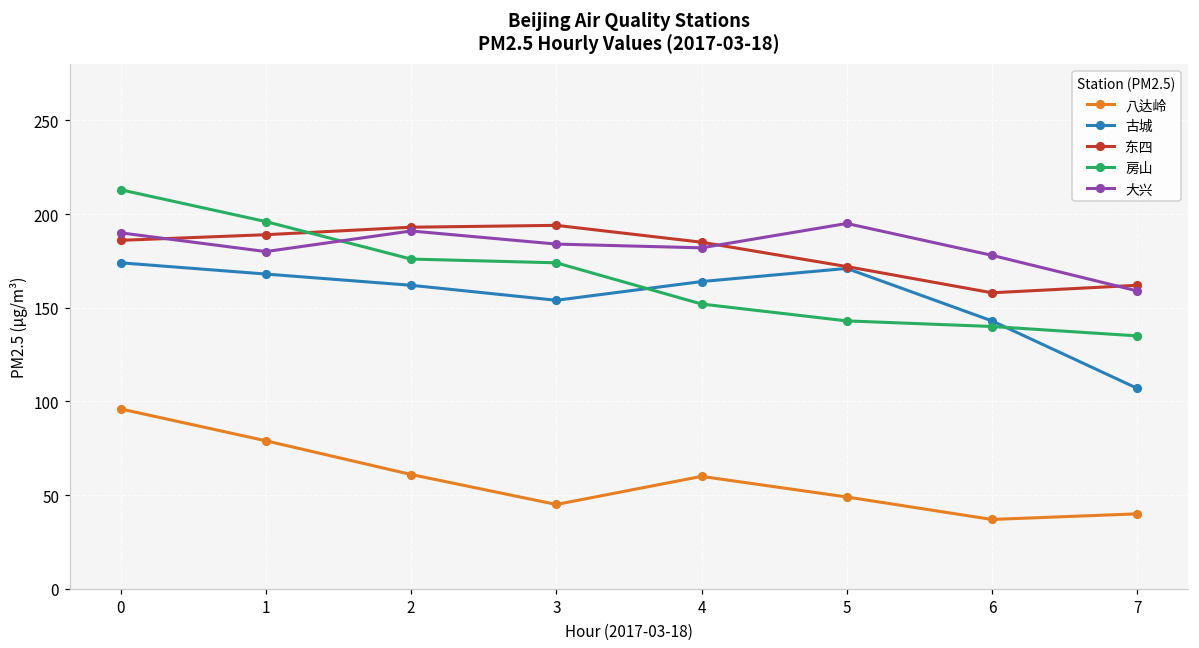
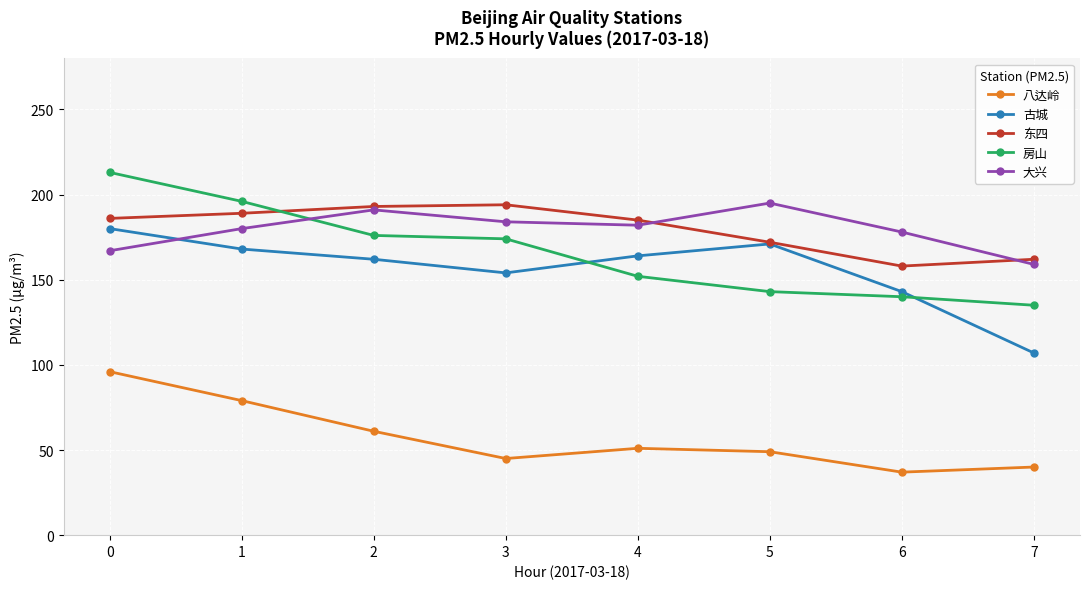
古城, 0: 174 -> 180
大兴, 0: 190 -> 167
八达岭, 4: 60 -> 51
